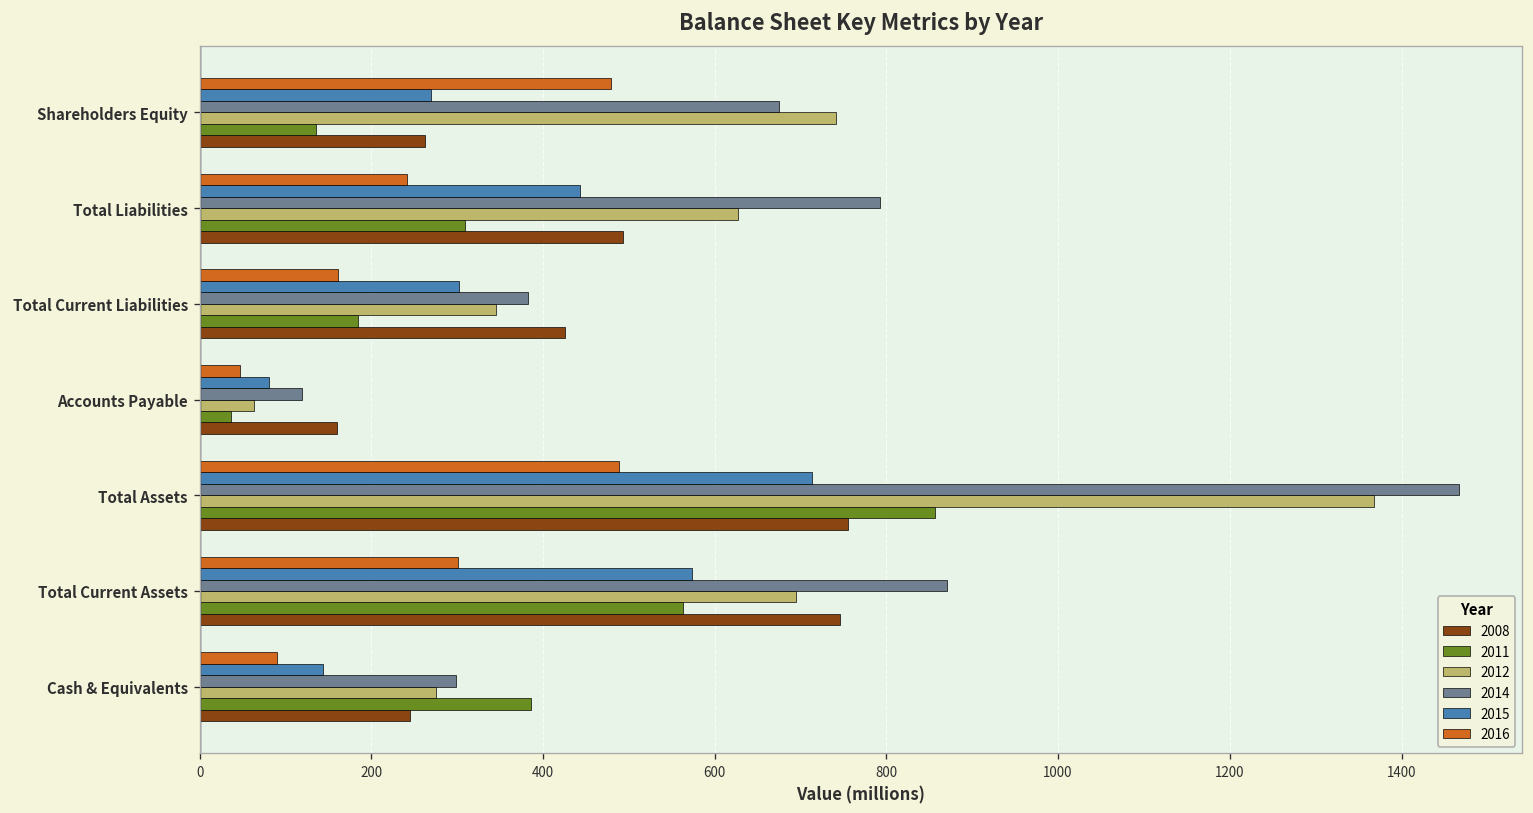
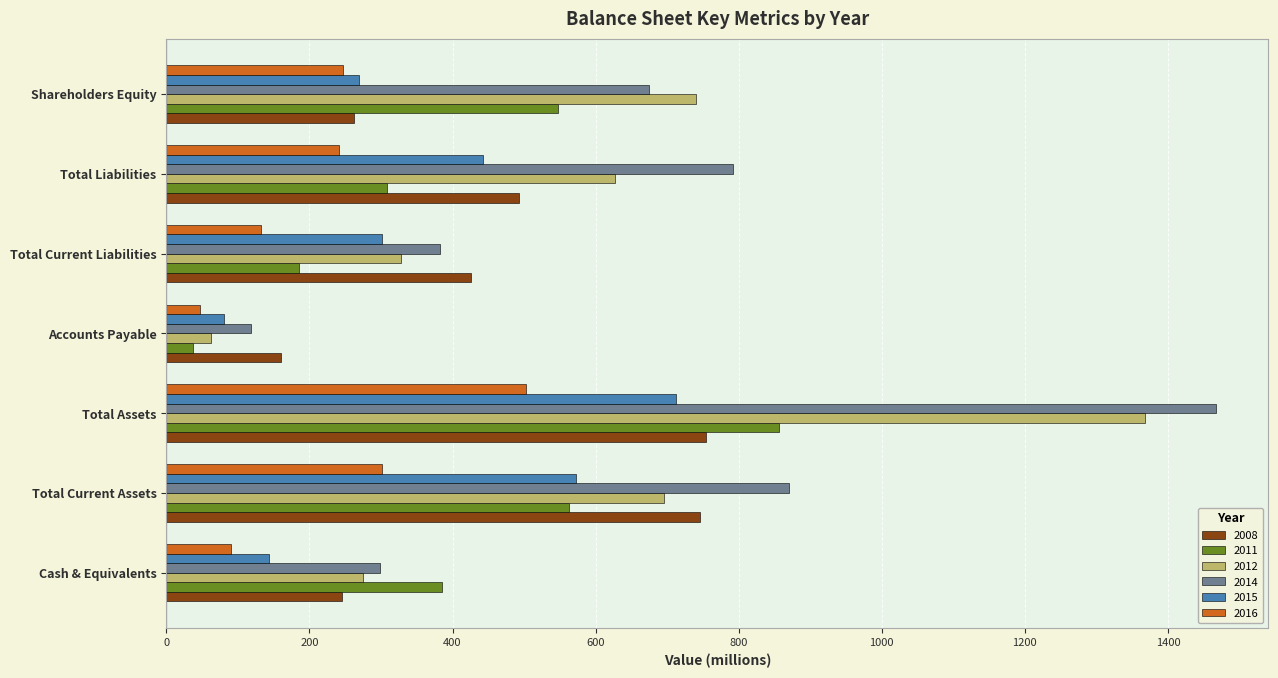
2016, Shareholders Equity: 480 -> 250
2011, Shareholders Equity: 140 -> 550
2016, Total Current Liabilities: 160 -> 130
2012, Total Current Liabilities: 350 -> 330
2016, Total Assets: 490 -> 500
